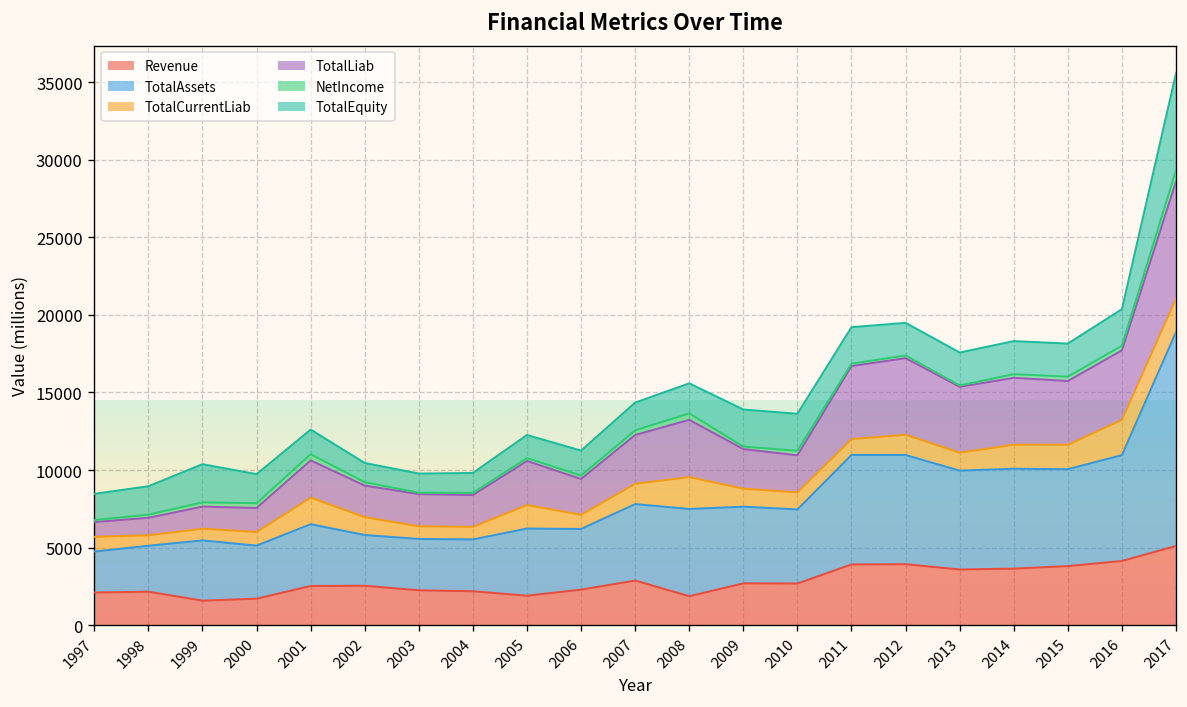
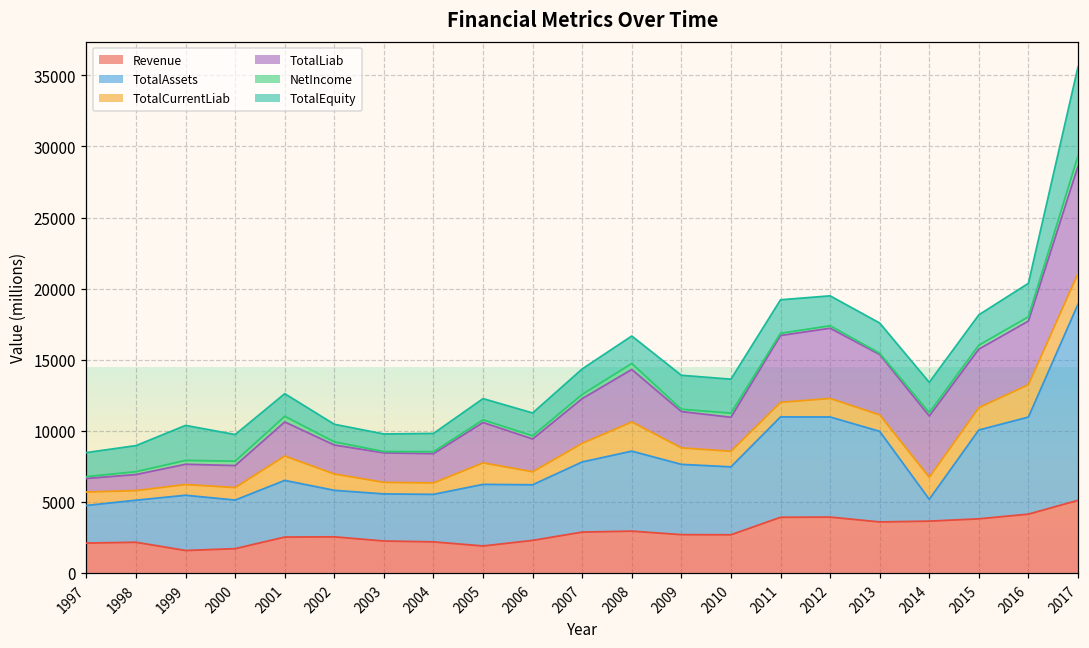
Revenue, 2008: 1900 -> 2900
TotalAssets, 2014: 6400 -> 1500
